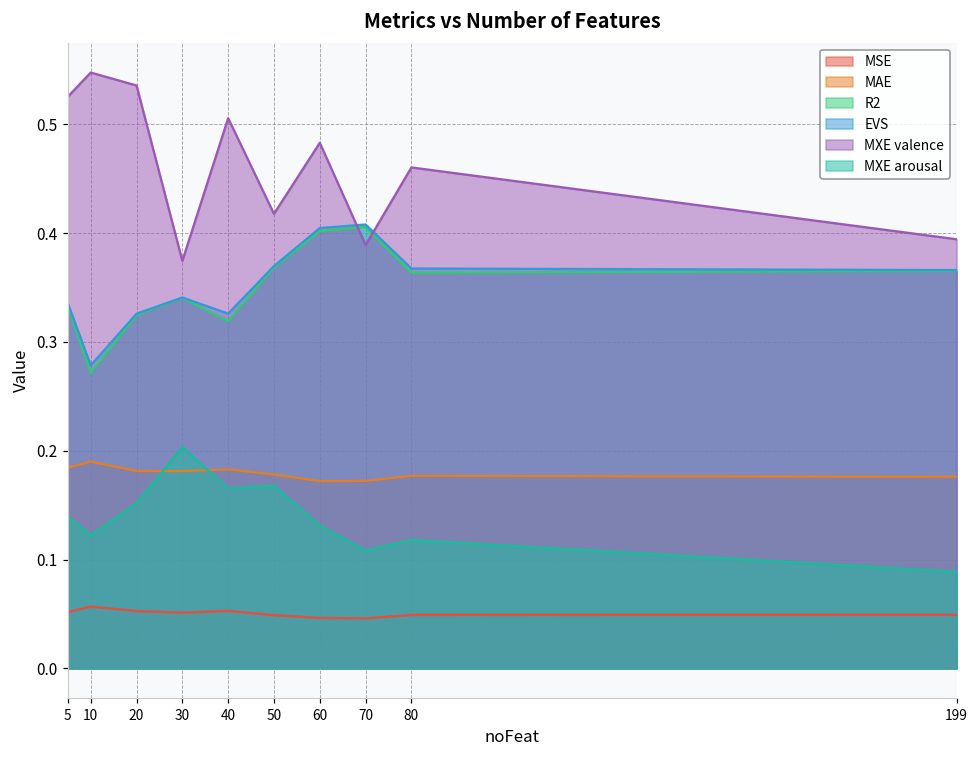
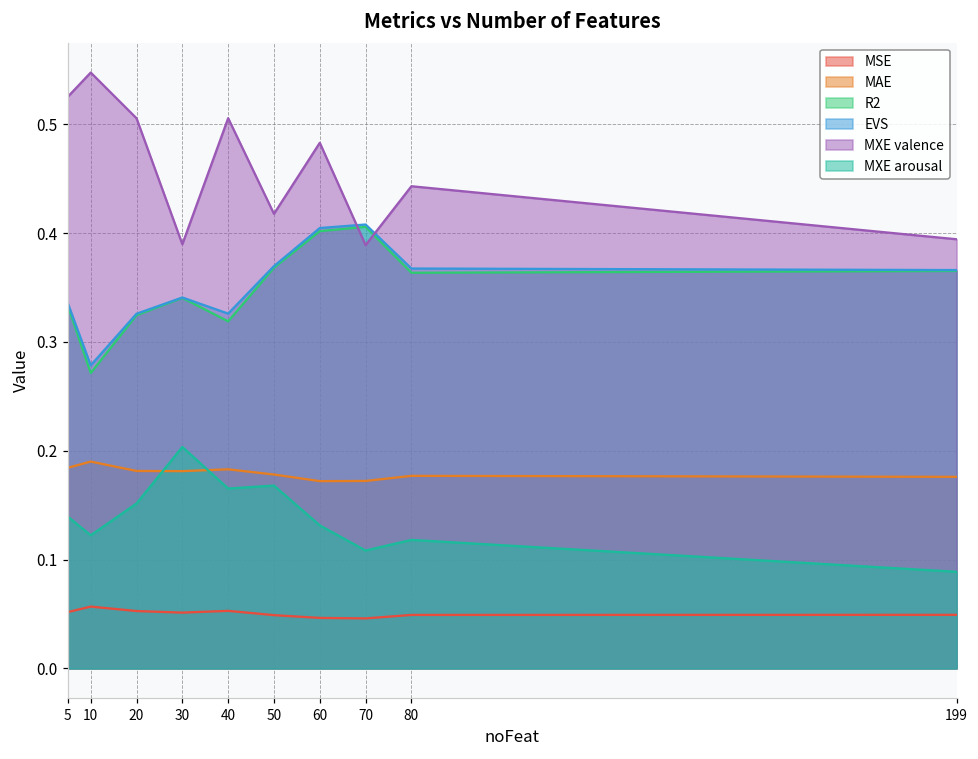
MXE valence, 20: 0.54 -> 0.51
MXE valence, 30: 0.37 -> 0.39
MXE valence, 80: 0.46 -> 0.44
